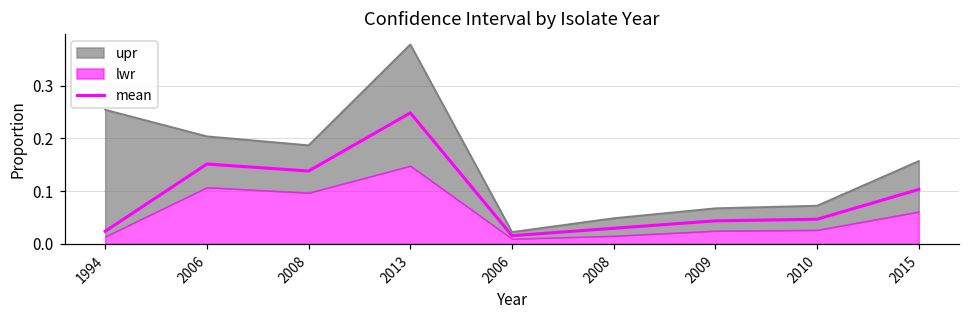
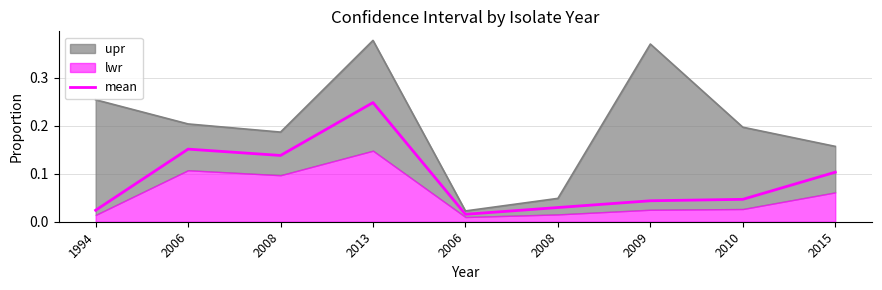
upr, 2009: 0.07 -> 0.37
upr, 2010: 0.07 -> 0.20
